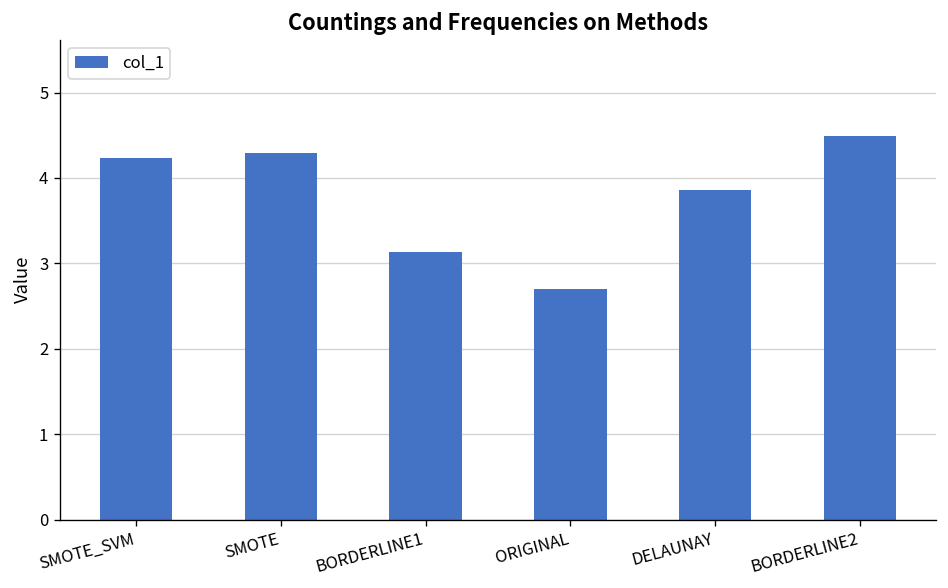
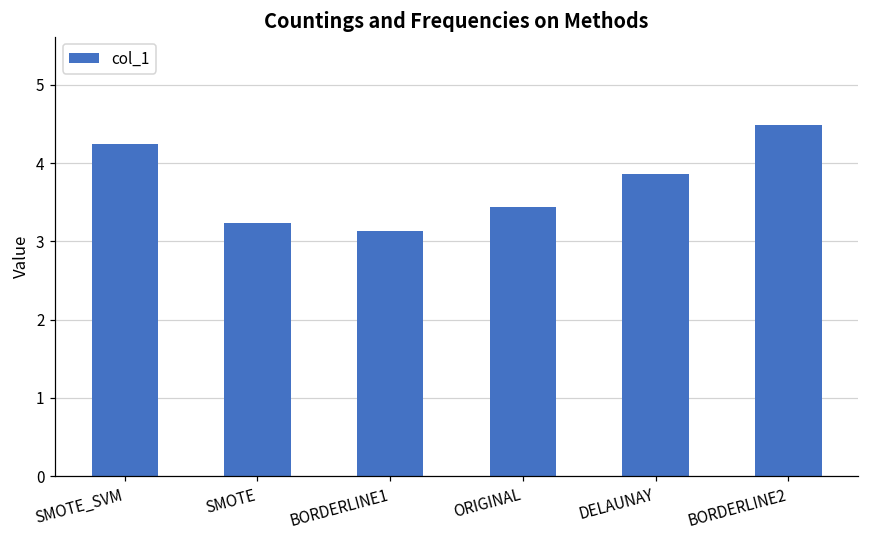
SMOTE: 4.3 -> 3.2
ORIGINAL: 2.7 -> 3.4
